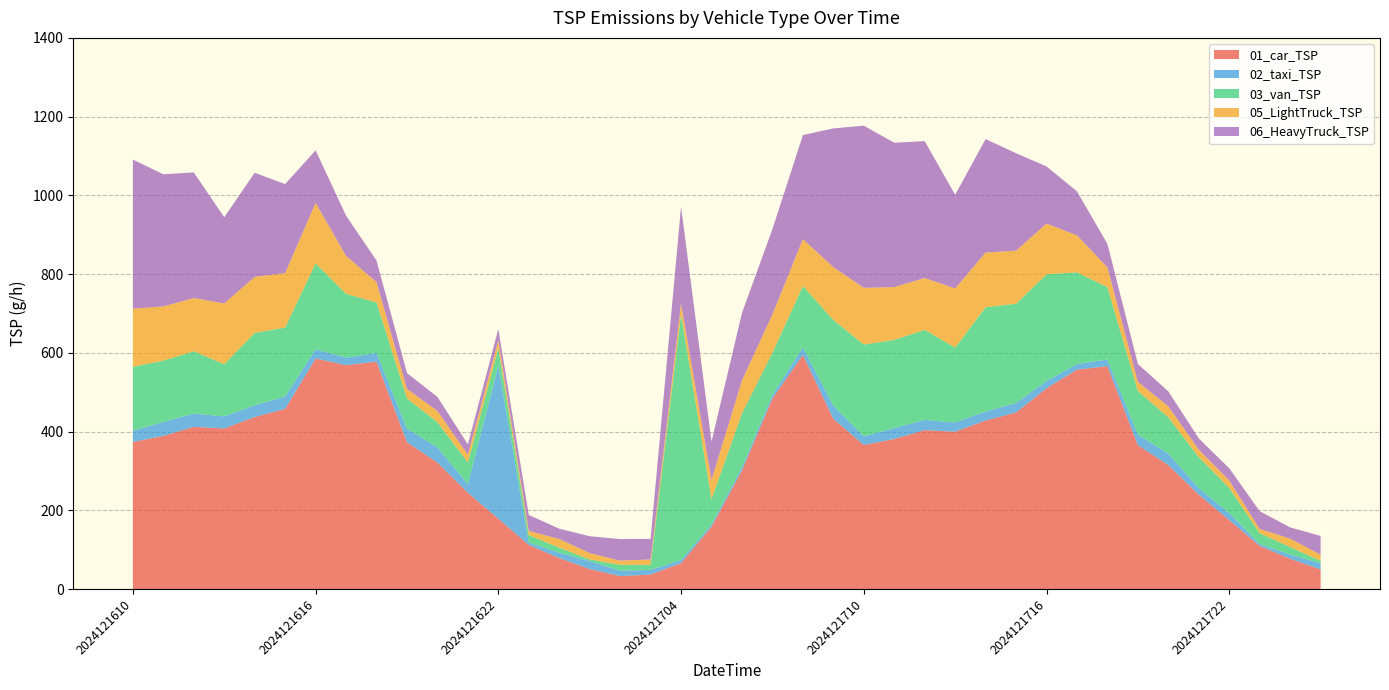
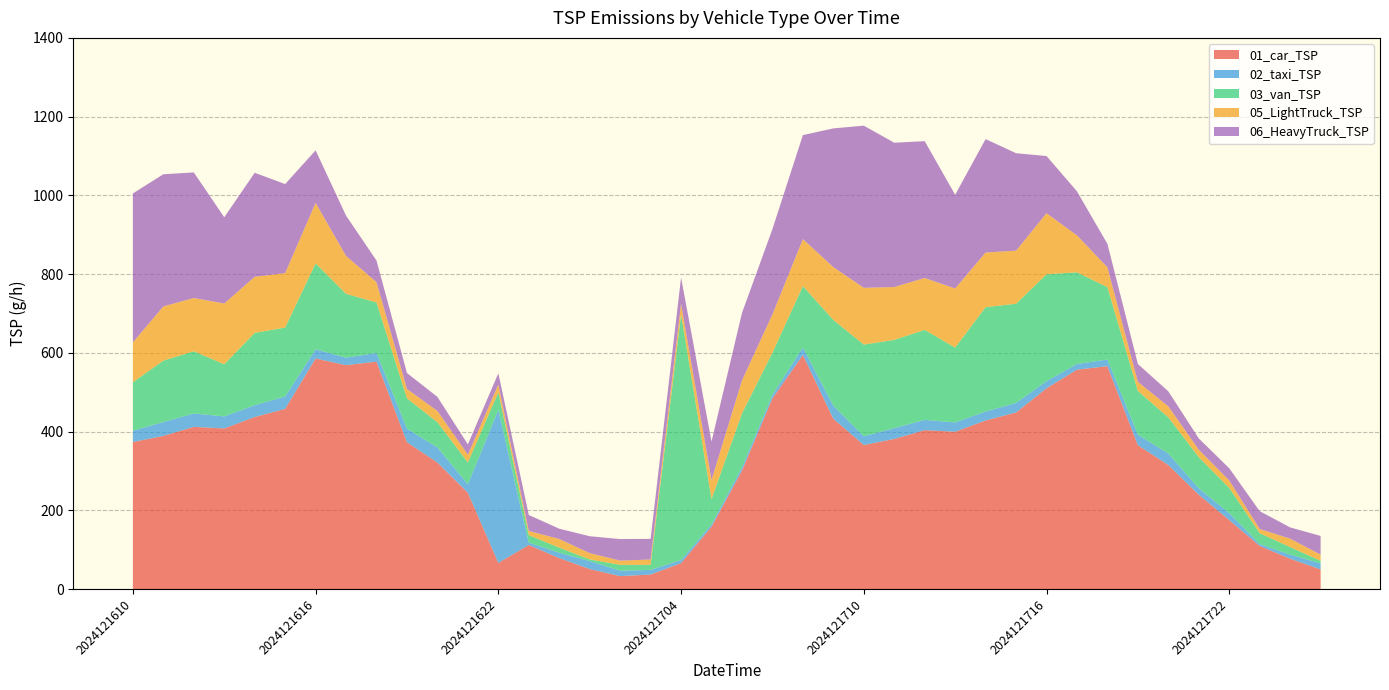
03_van_TSP, 2024121610: 160 -> 120
05_LightTruck_TSP, 2024121610: 150 -> 100
01_car_TSP, 2024121622: 180 -> 70
06_HeavyTruck_TSP, 2024121704: 250 -> 70
05_LightTruck_TSP, 2024121716: 130 -> 160
